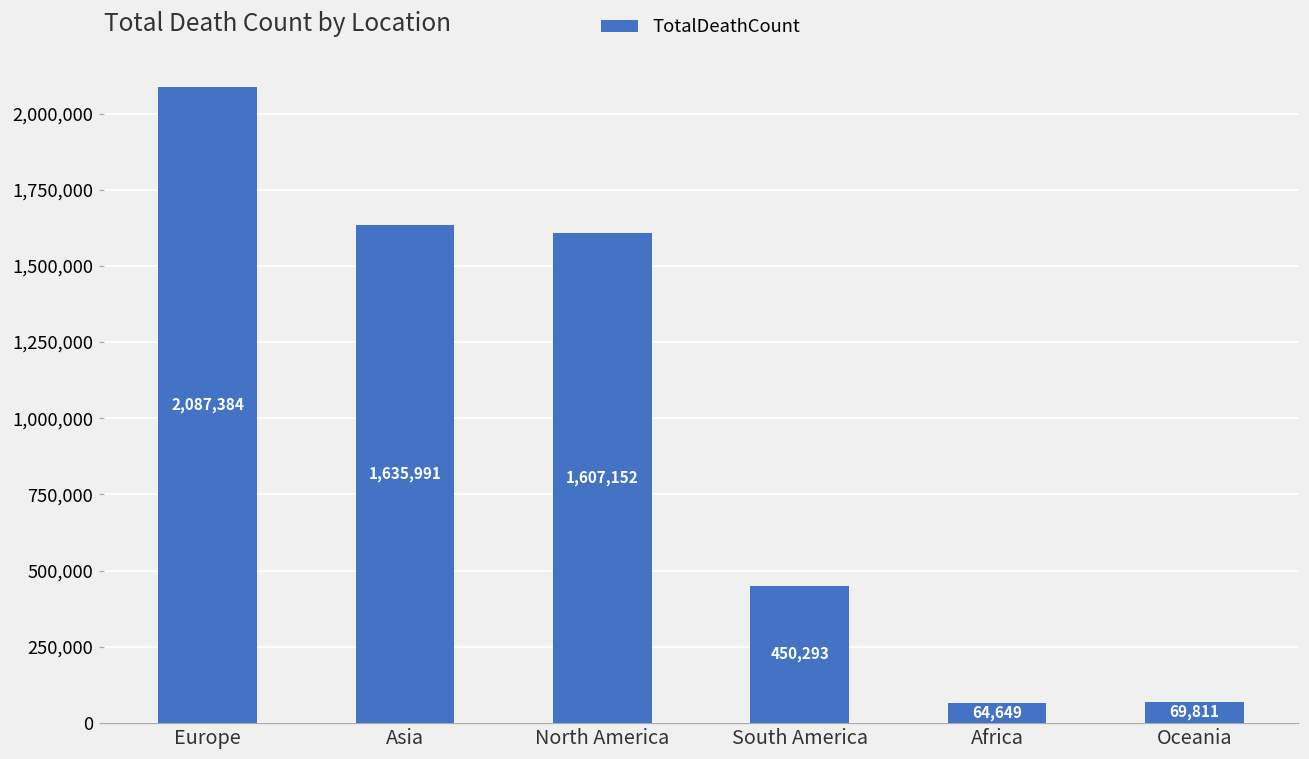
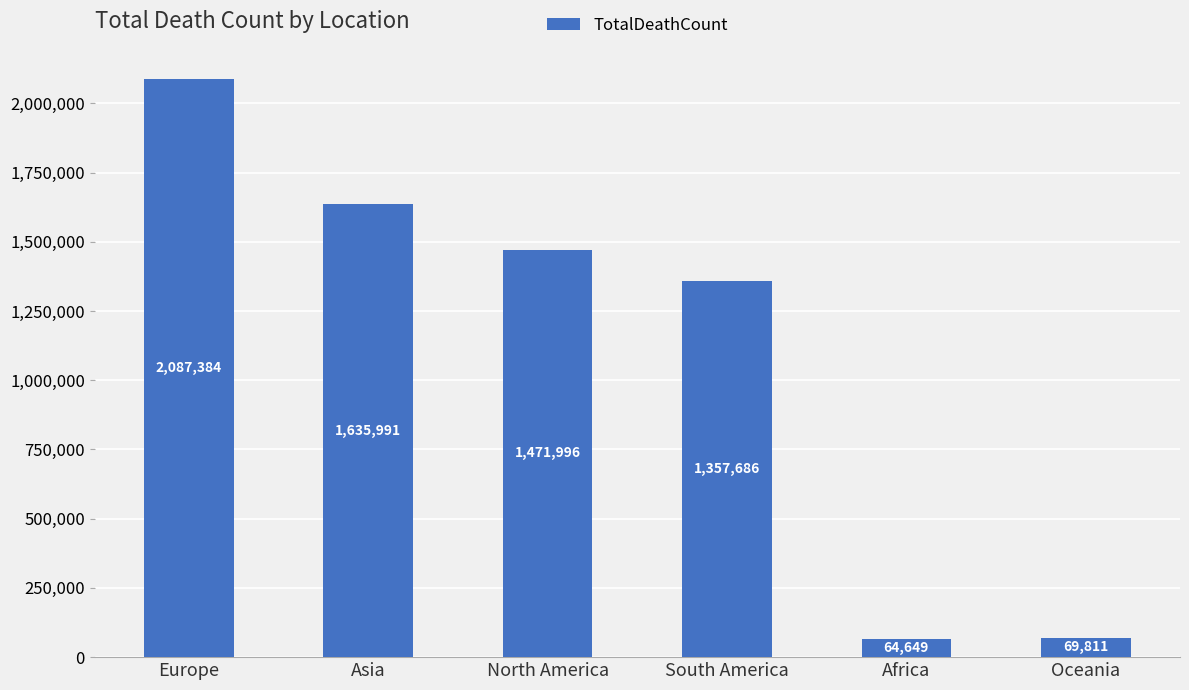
North America: 1,607,152 -> 1,471,996
South America: 450,293 -> 1,357,686
